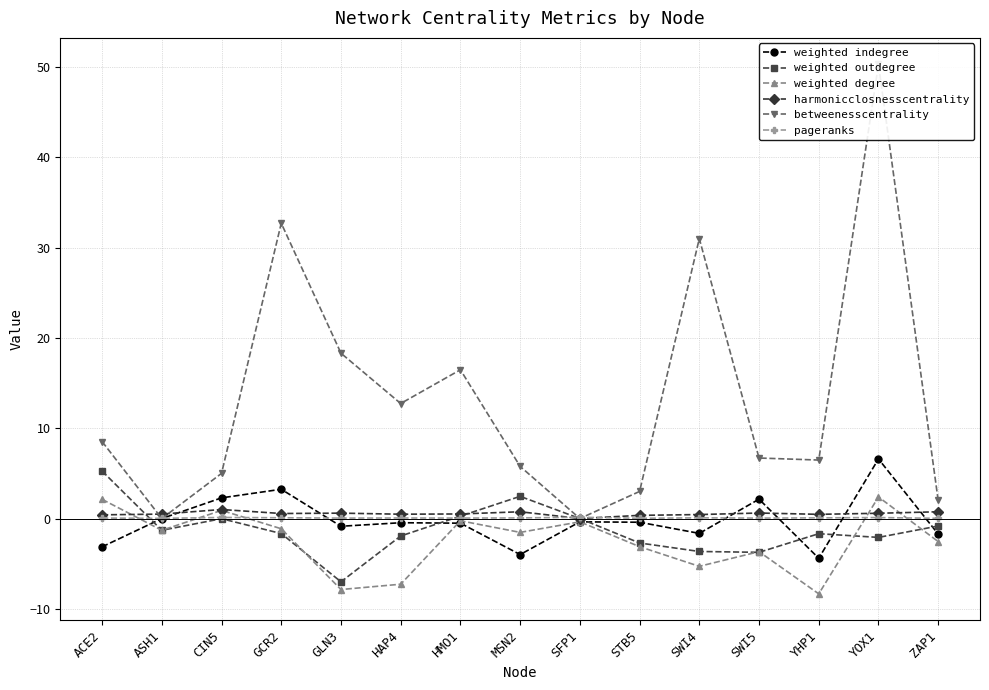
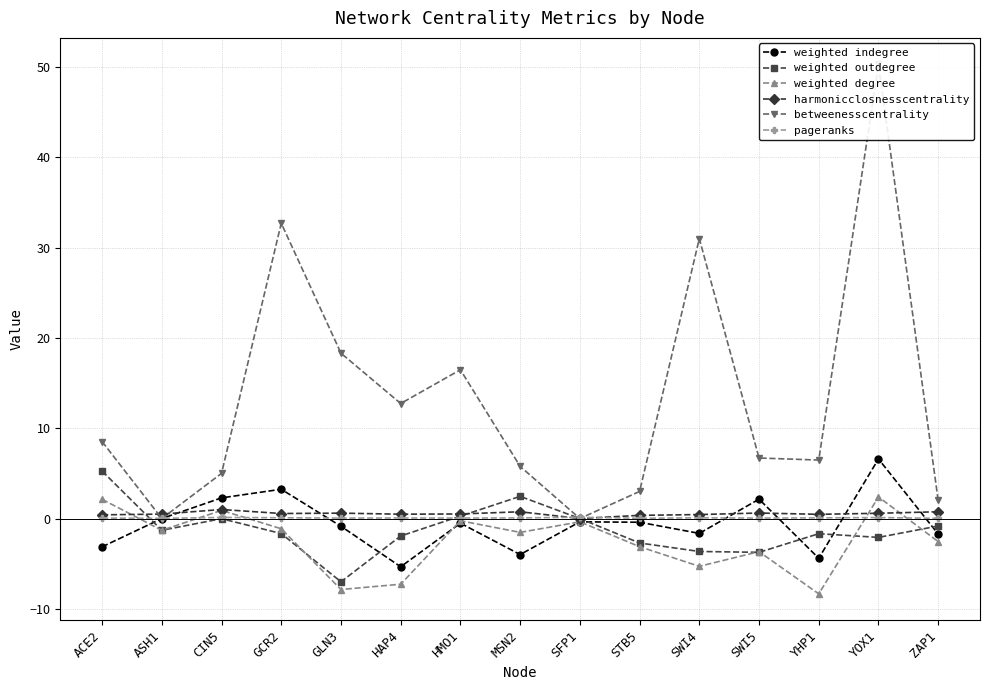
weighted indegree, HAP4: 0 -> -5
